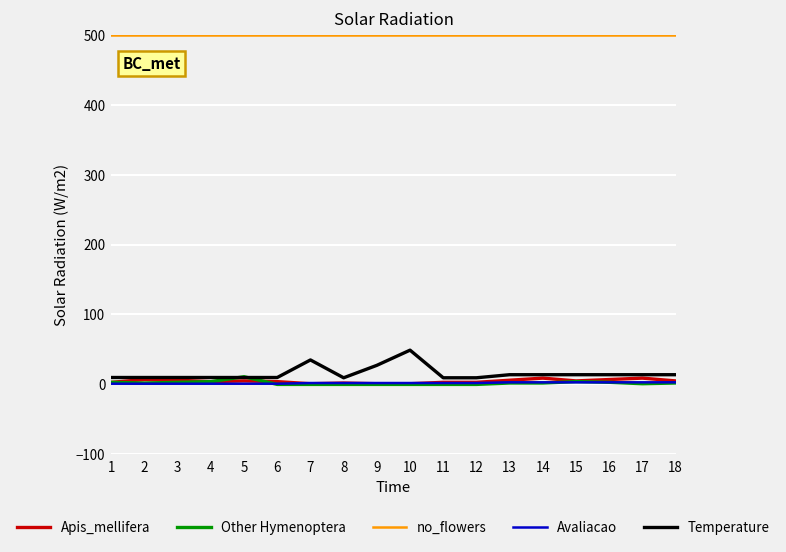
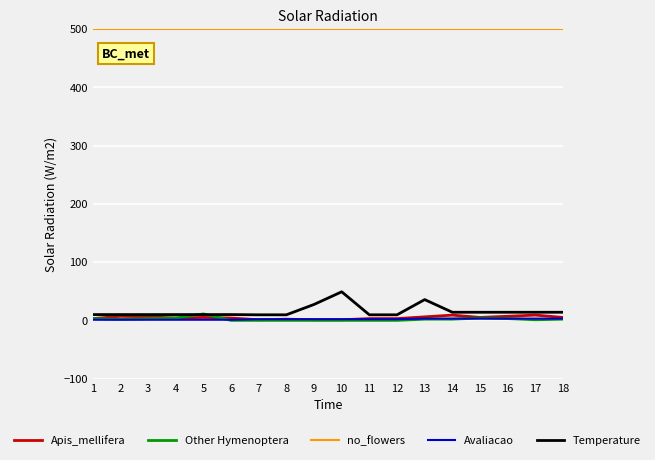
Temperature, 7: 40 -> 10
Temperature, 13: 10 -> 40
